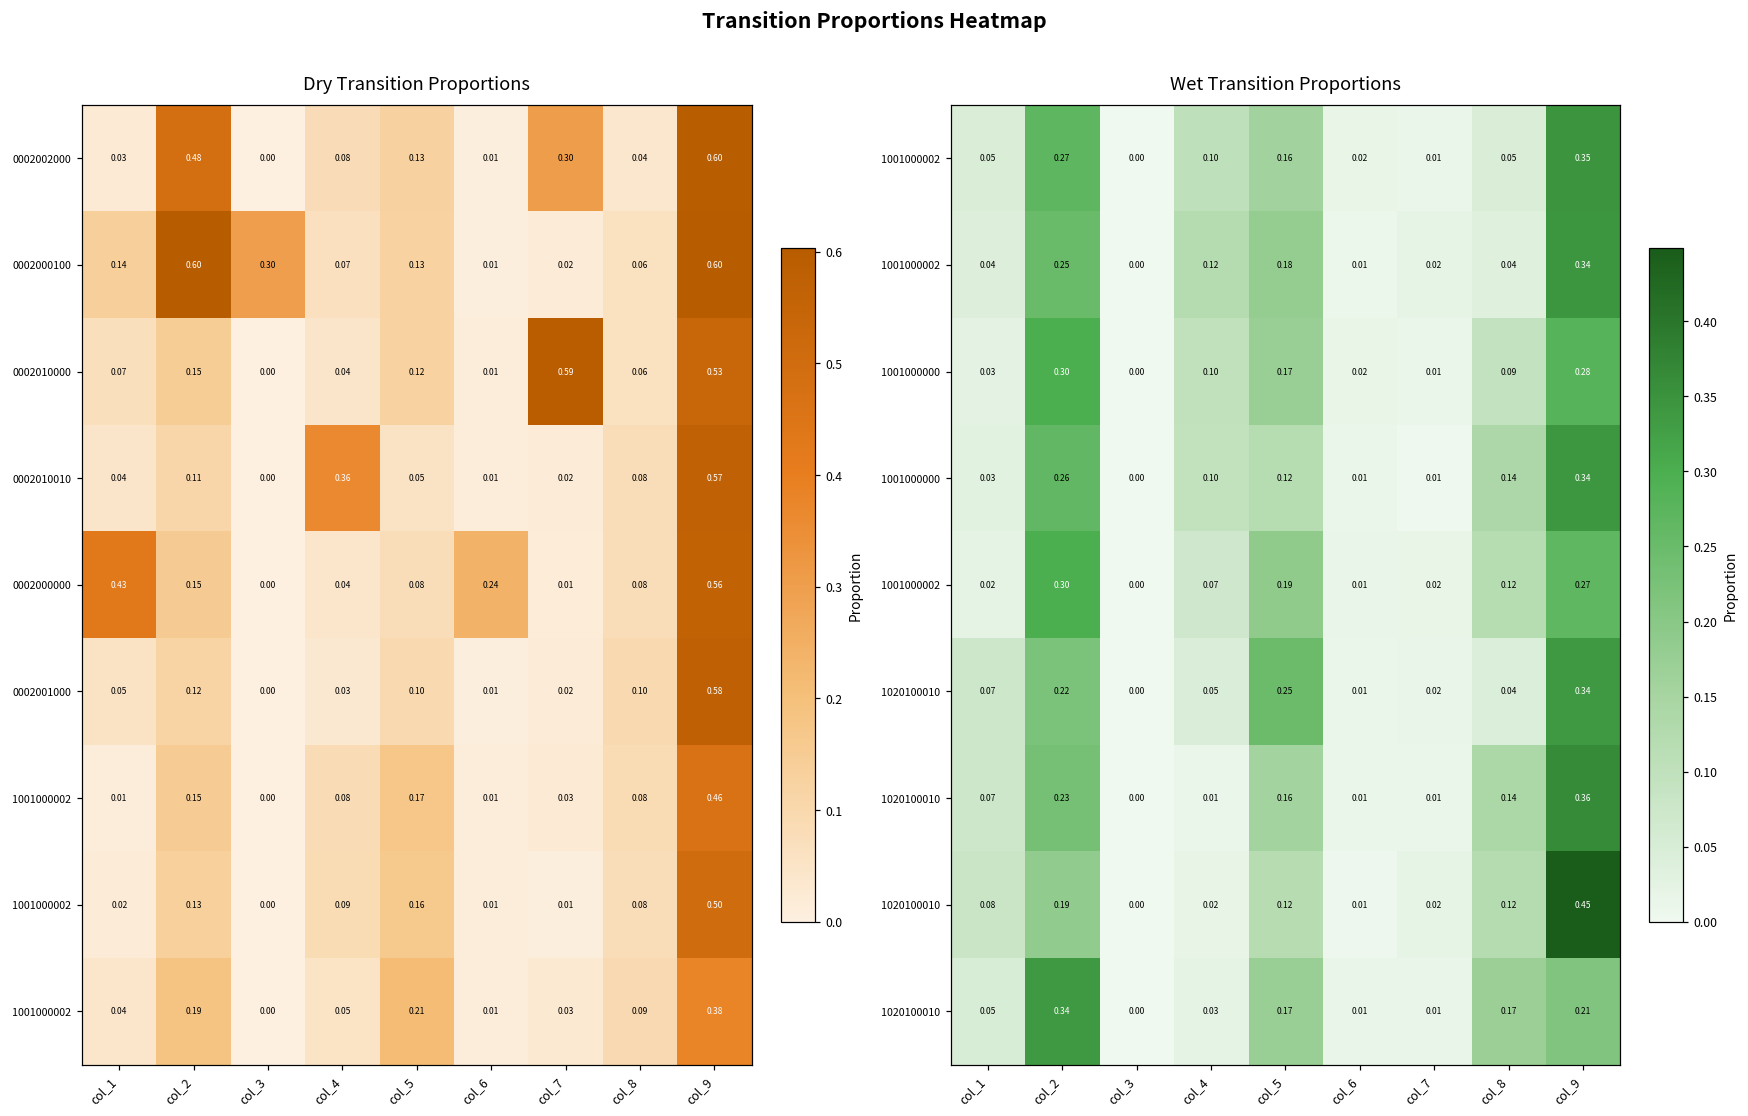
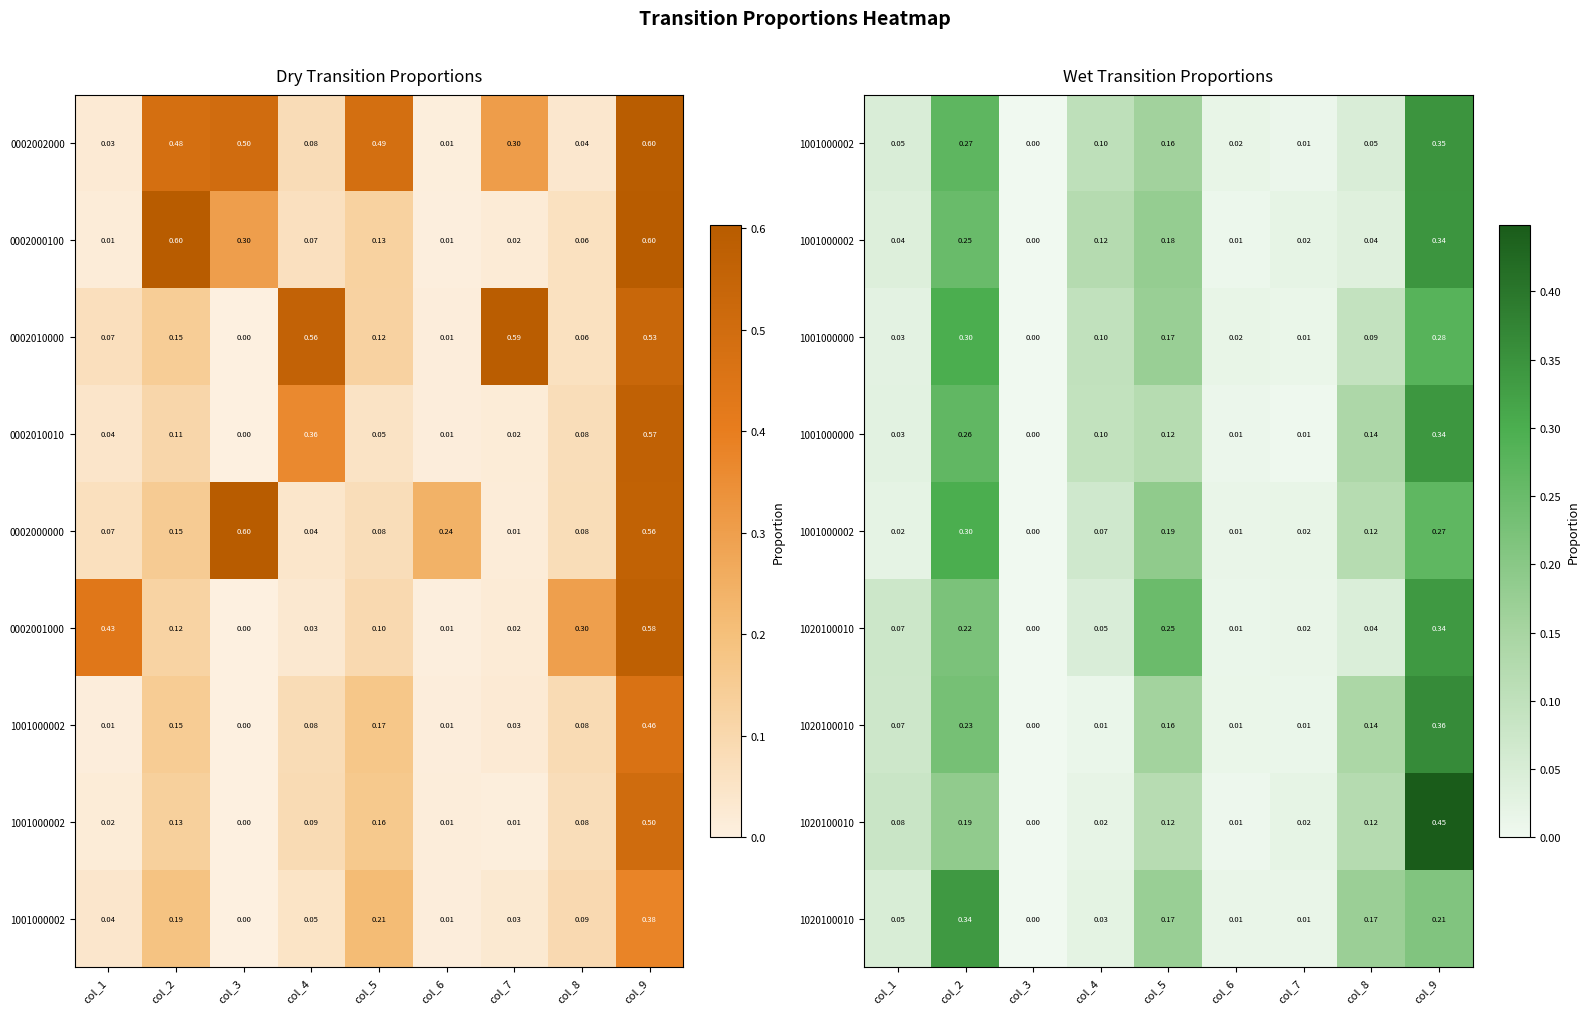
Dry Transition Proportions, 0002002000, col_3: 0.00 -> 0.50
Dry Transition Proportions, 0002002000, col_5: 0.13 -> 0.49
Dry Transition Proportions, 0002000100, col_1: 0.14 -> 0.01
Dry Transition Proportions, 0002010000, col_4: 0.04 -> 0.56
Dry Transition Proportions, 0002000000, col_1: 0.43 -> 0.07
Dry Transition Proportions, 0002000000, col_3: 0.00 -> 0.60
Dry Transition Proportions, 0002001000, col_1: 0.05 -> 0.43
Dry Transition Proportions, 0002001000, col_8: 0.10 -> 0.30
